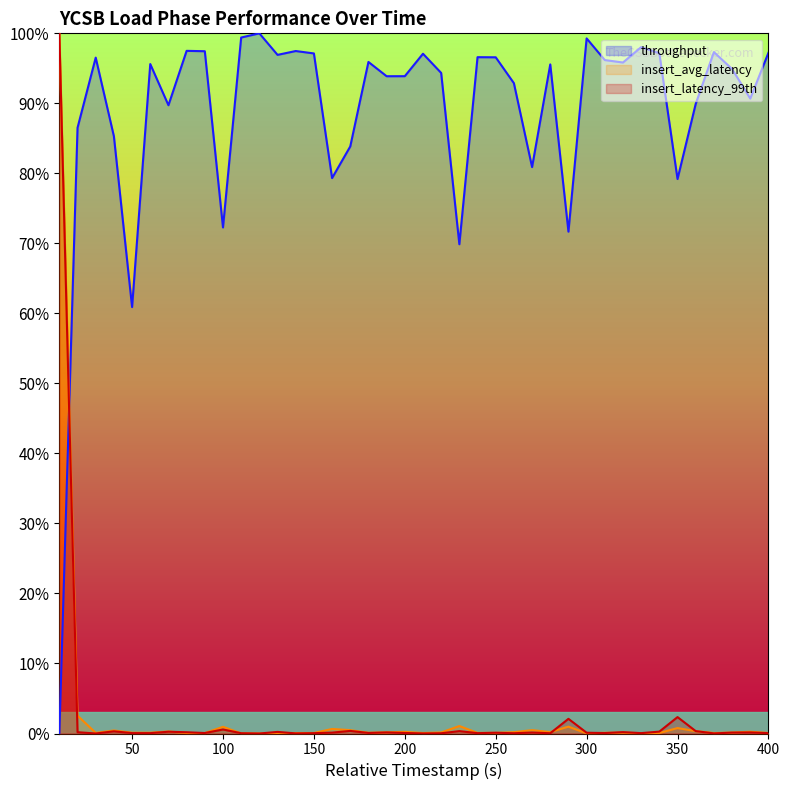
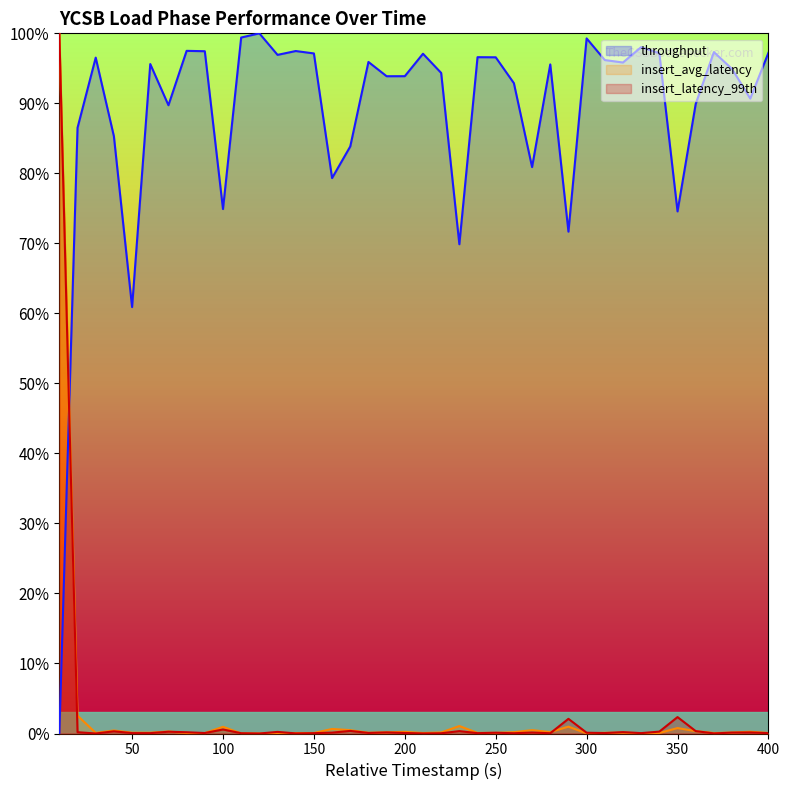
throughput, 100: 72% -> 75%
throughput, 350: 79% -> 75%
